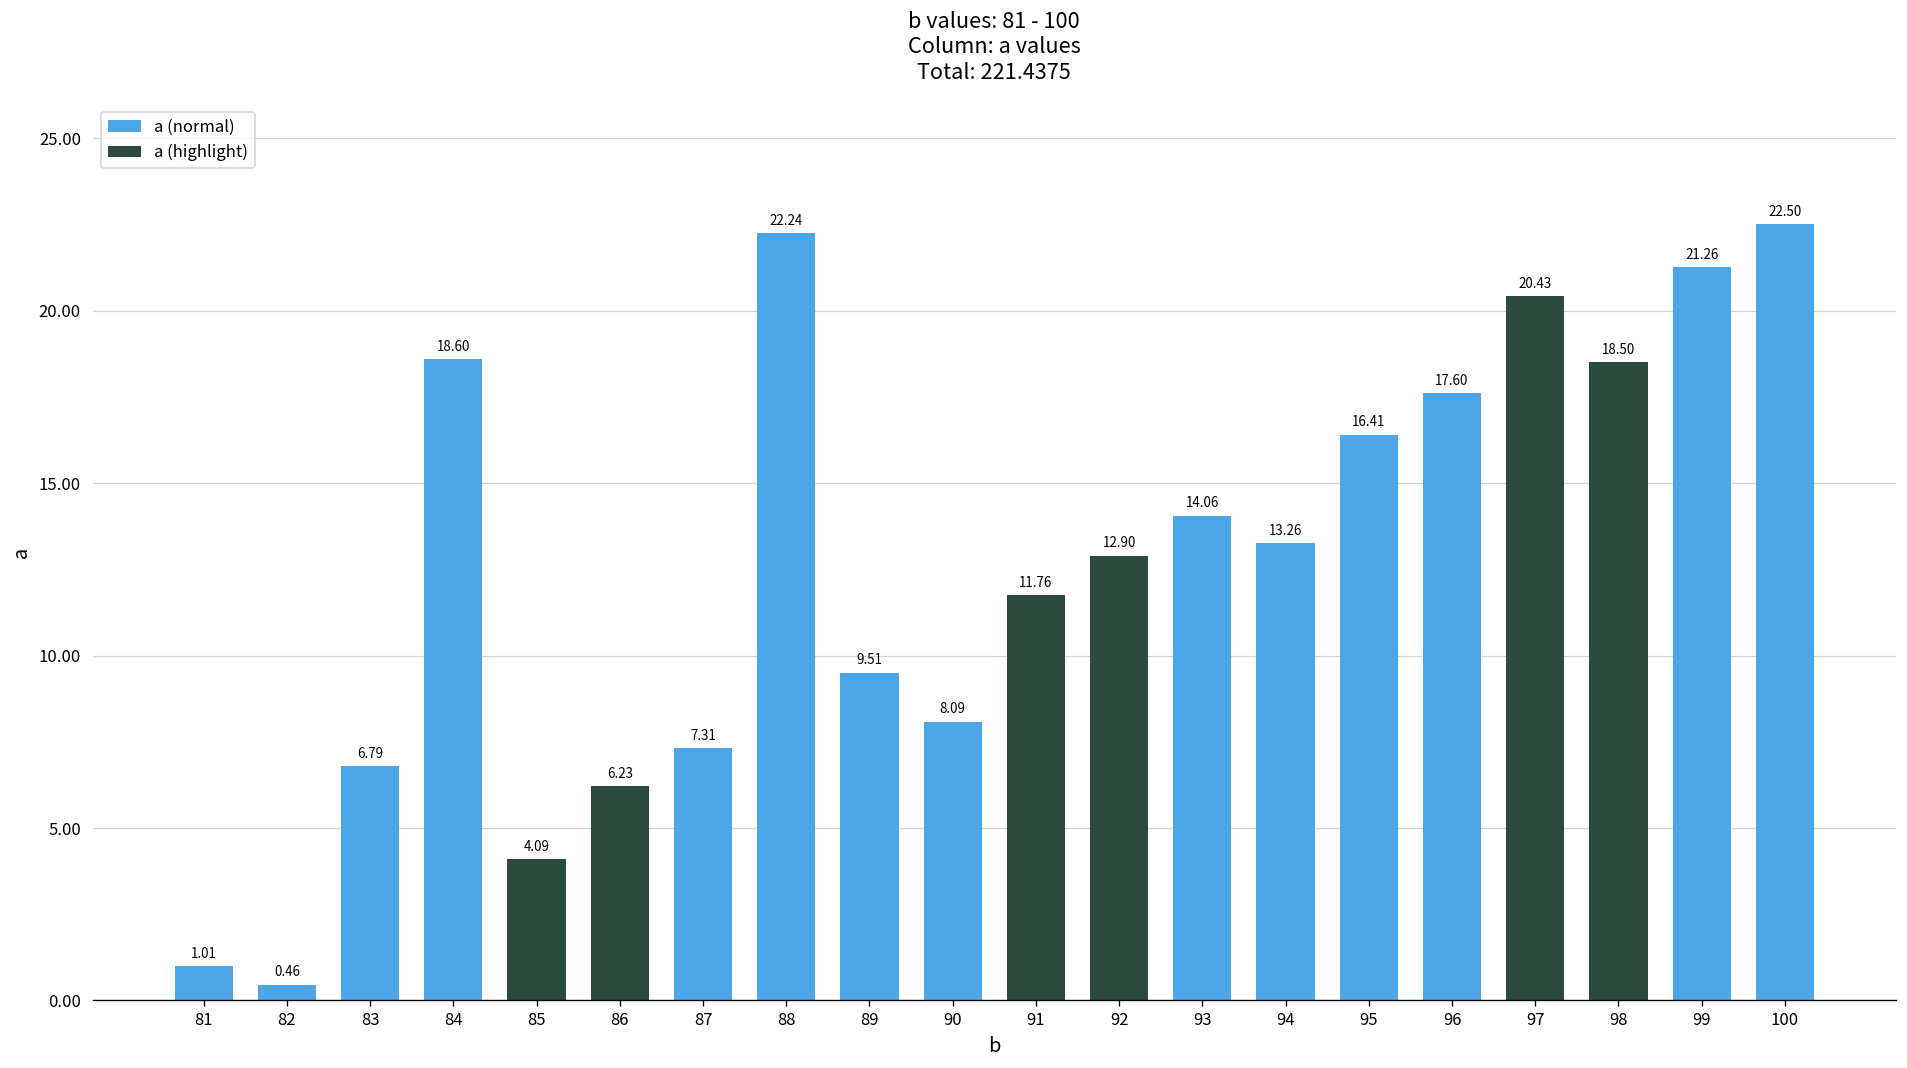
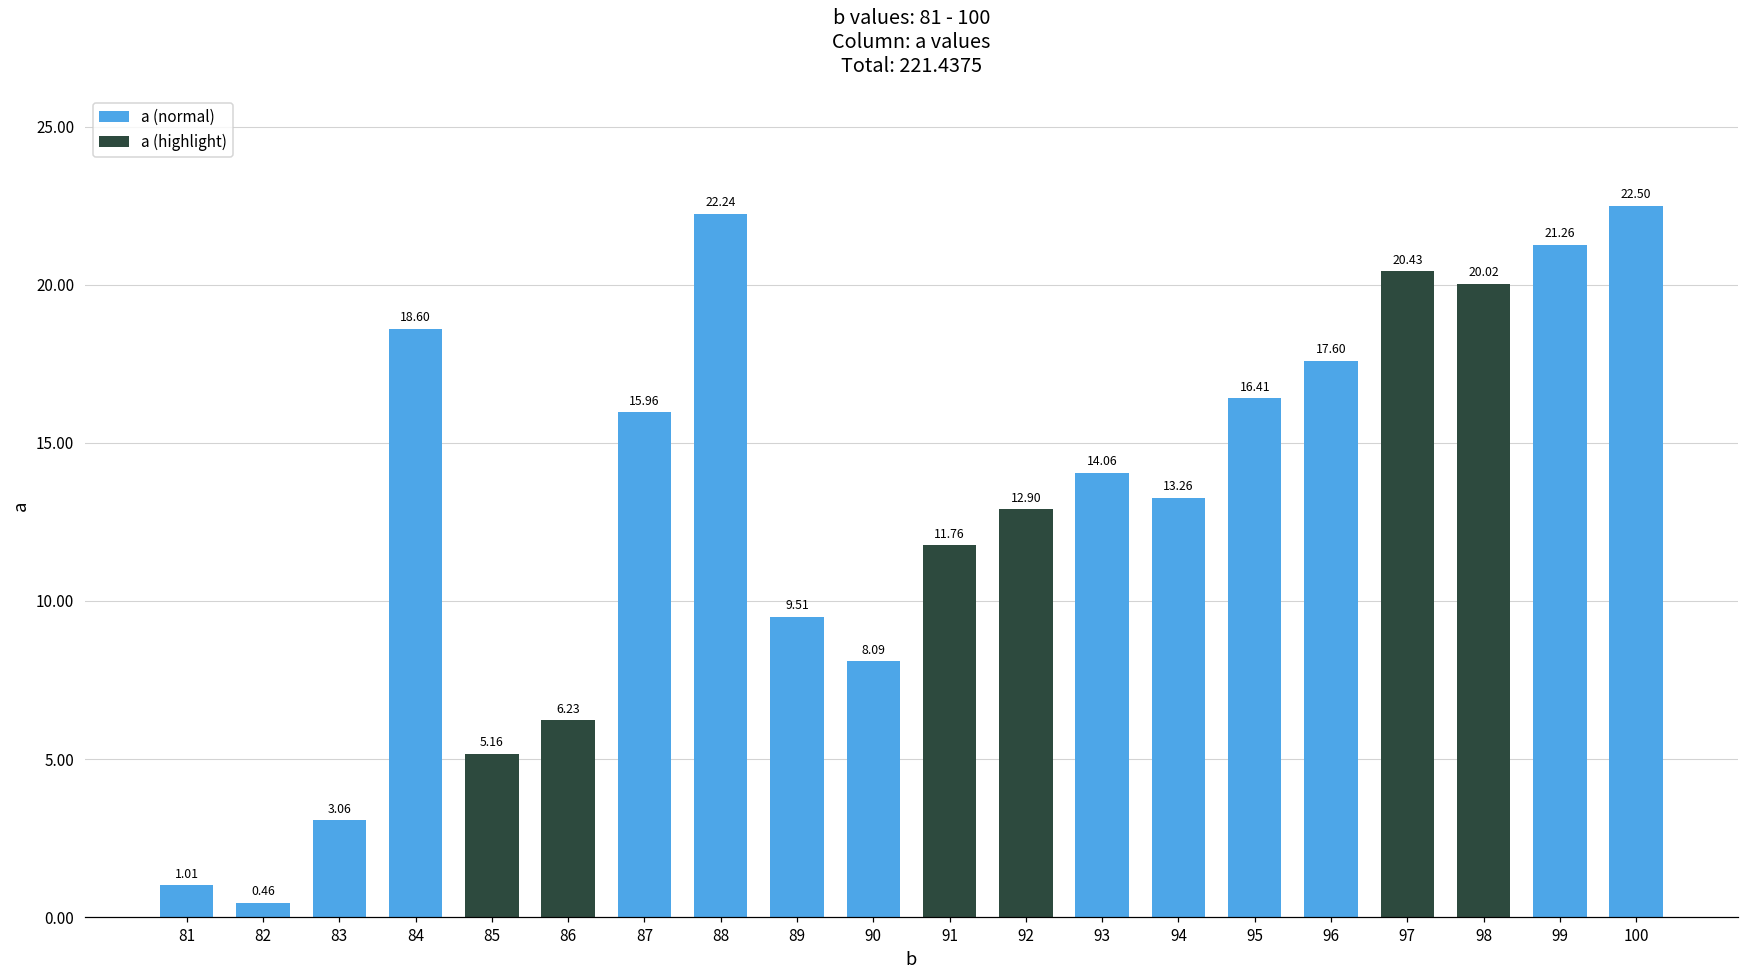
a (normal), 83: 6.79 -> 3.06
a (highlight), 85: 4.09 -> 5.16
a (normal), 87: 7.31 -> 15.96
a (highlight), 98: 18.50 -> 20.02
